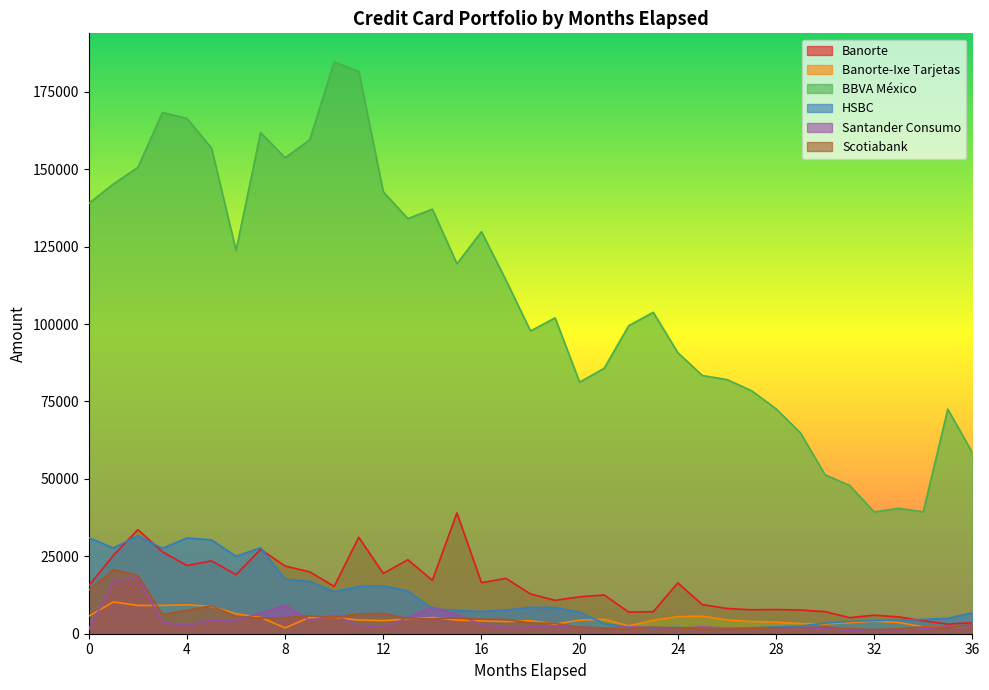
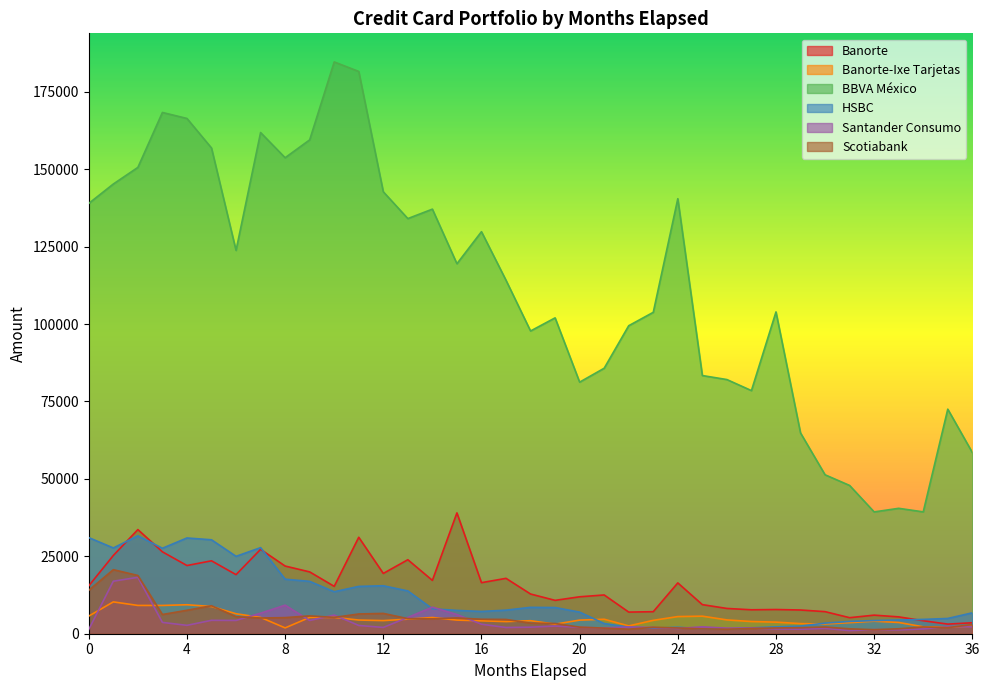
BBVA México, 24: 91000 -> 140000
BBVA México, 28: 73000 -> 104000
